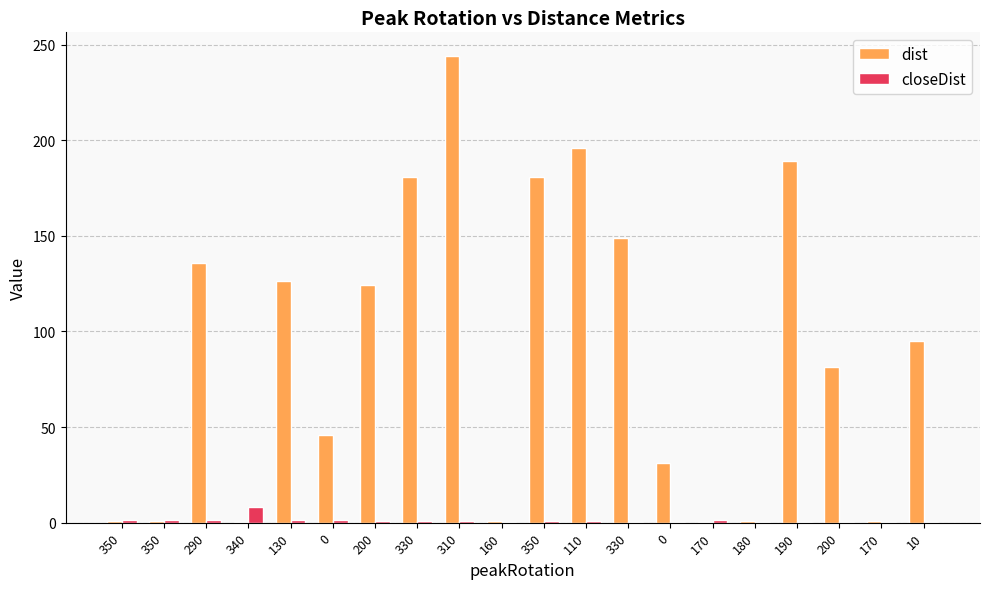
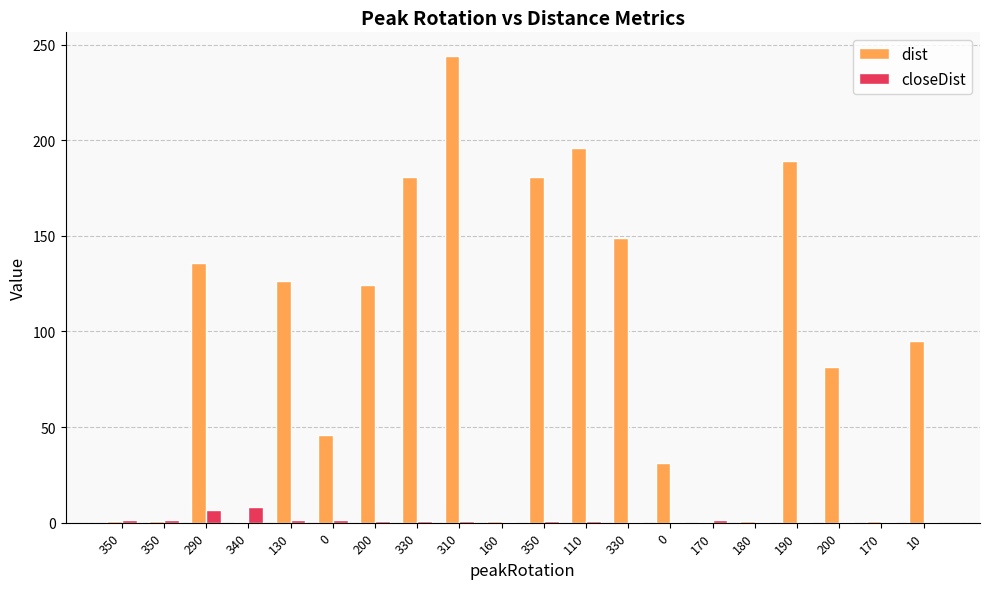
closeDist, 290: 1 -> 6
